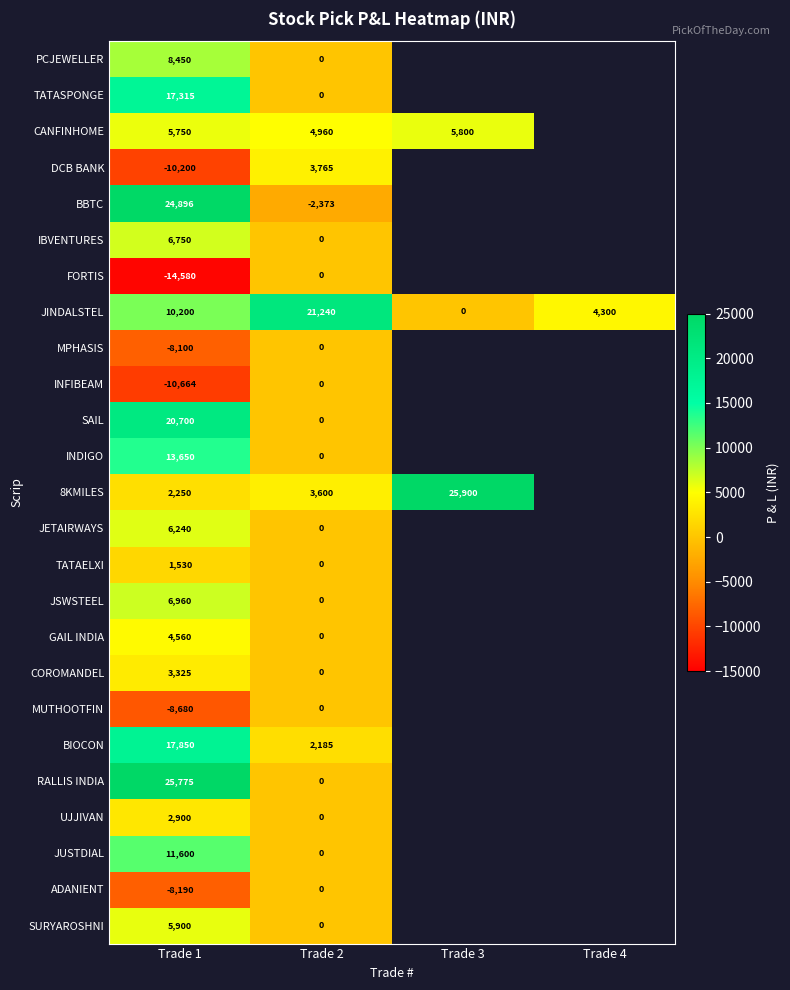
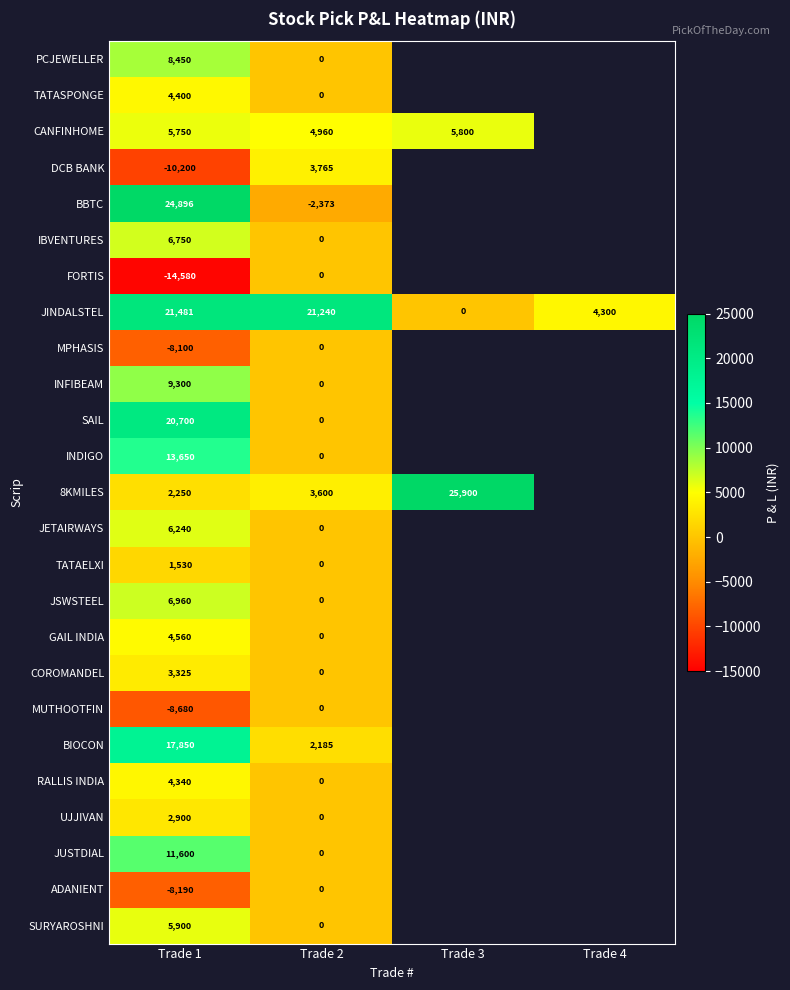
TATASPONGE, Trade 1: 17,315 -> 4,400
JINDALSTEL, Trade 1: 10,200 -> 21,481
INFIBEAM, Trade 1: -10,664 -> 9,300
RALLIS INDIA, Trade 1: 25,775 -> 4,340
